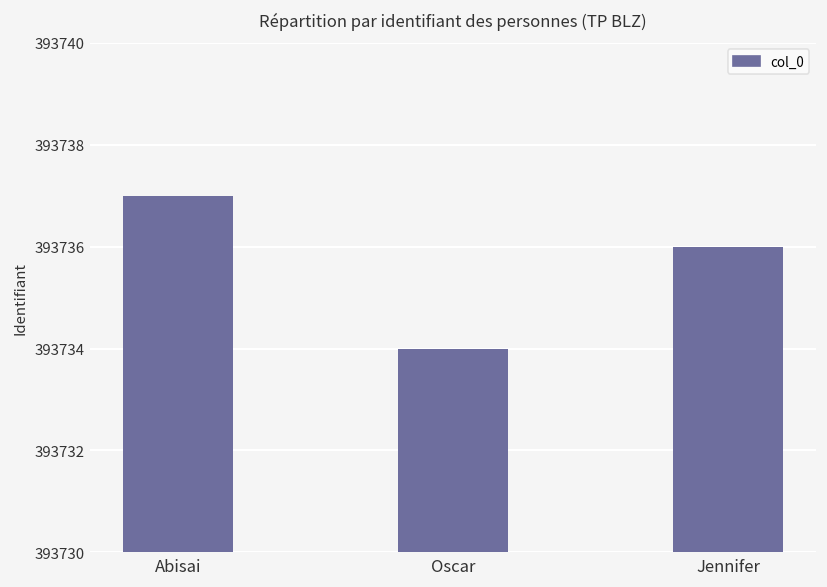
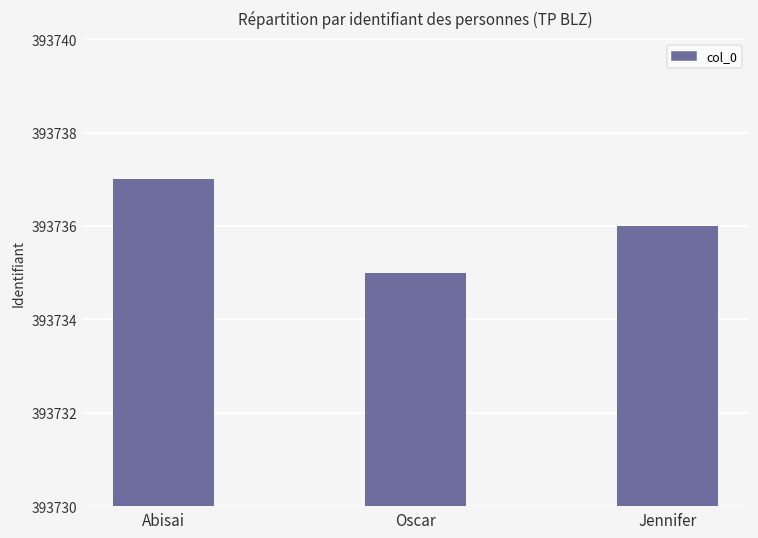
Oscar: 393734 -> 393735
